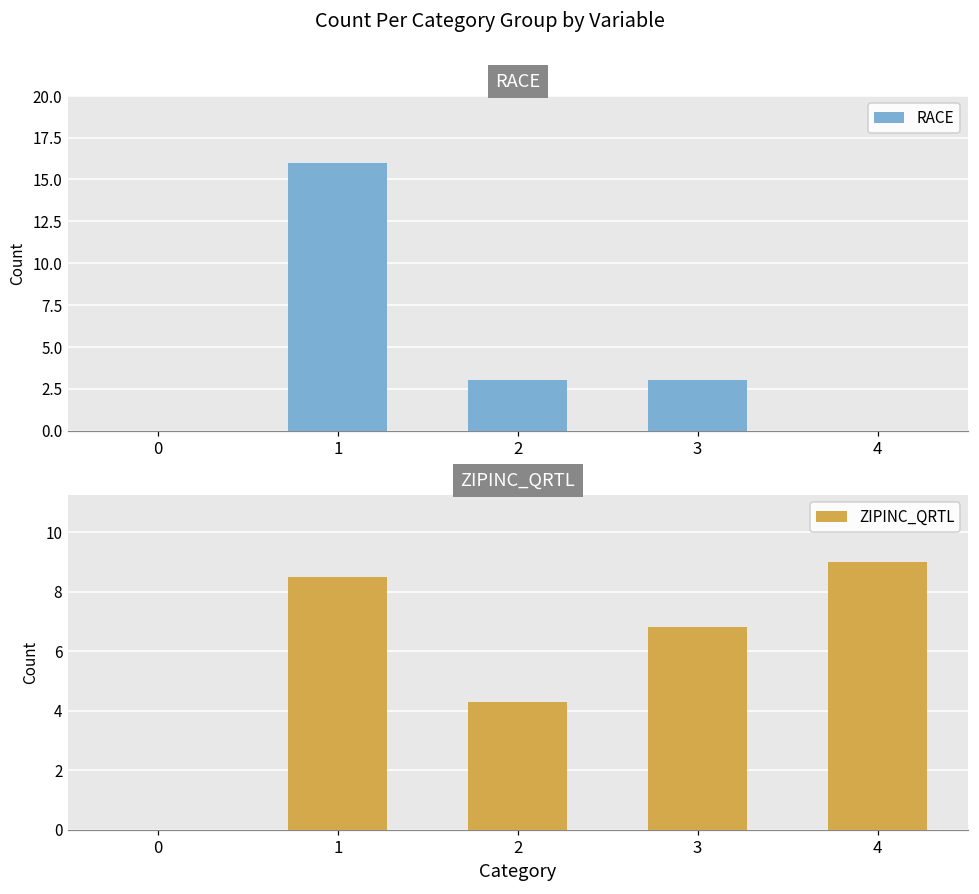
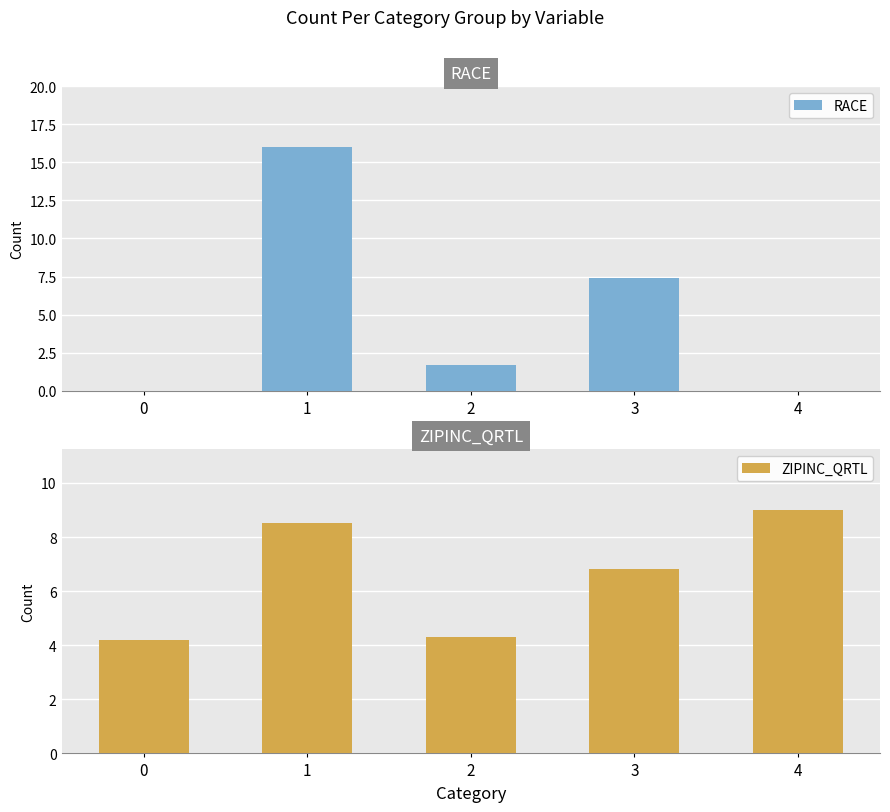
RACE, 2: 3.0 -> 1.7
RACE, 3: 3.0 -> 7.4
ZIPINC_QRTL, 0: 0.0 -> 4.2
